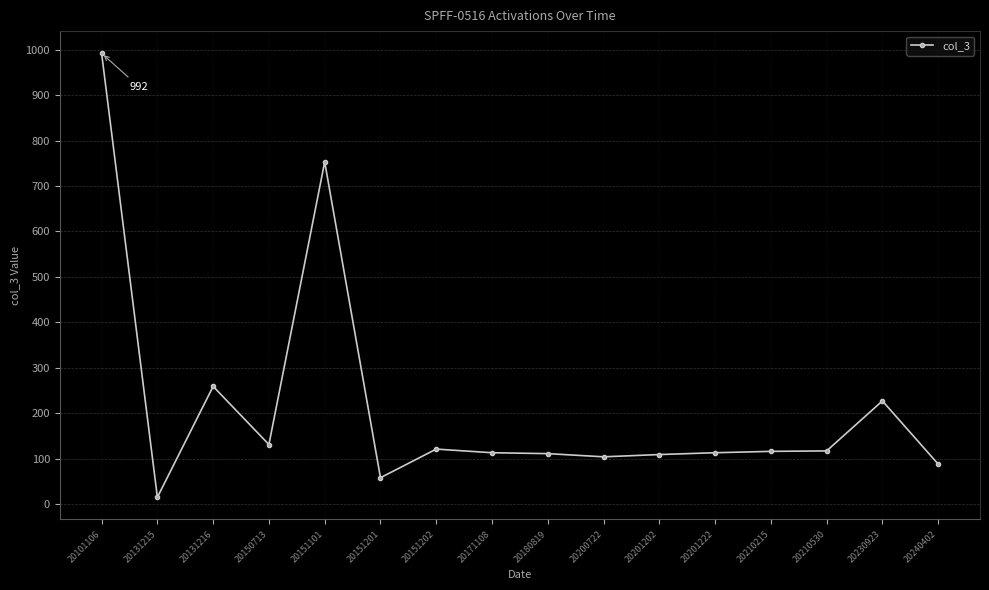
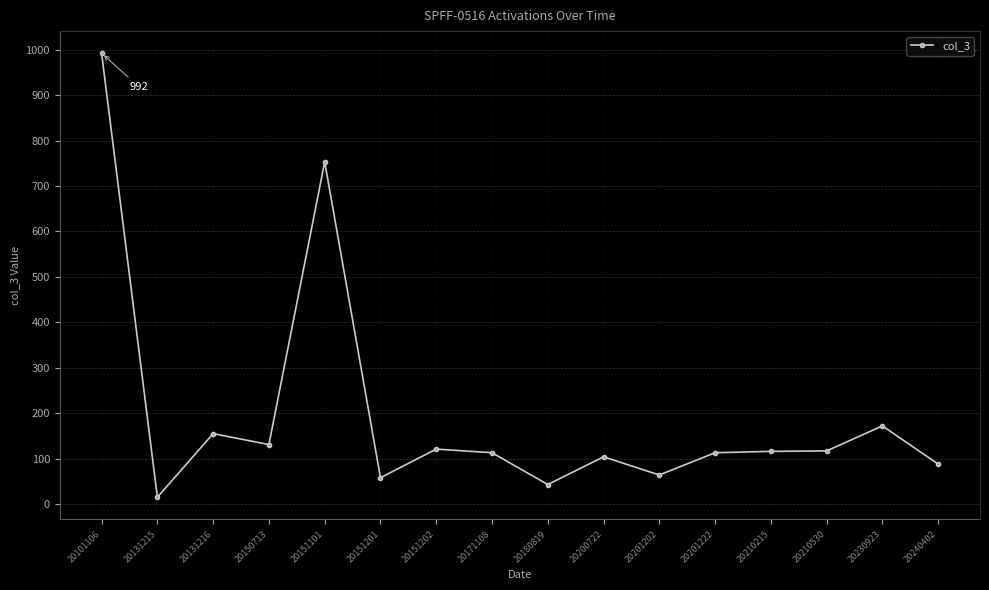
20131216: 260 -> 160
20180819: 110 -> 40
20201202: 110 -> 60
20230923: 230 -> 170
